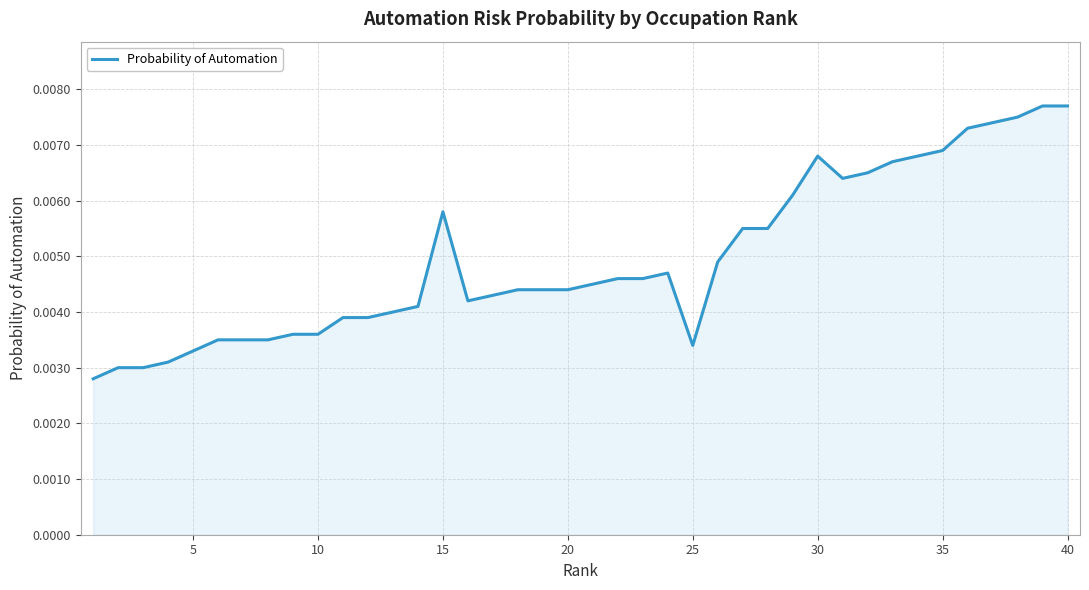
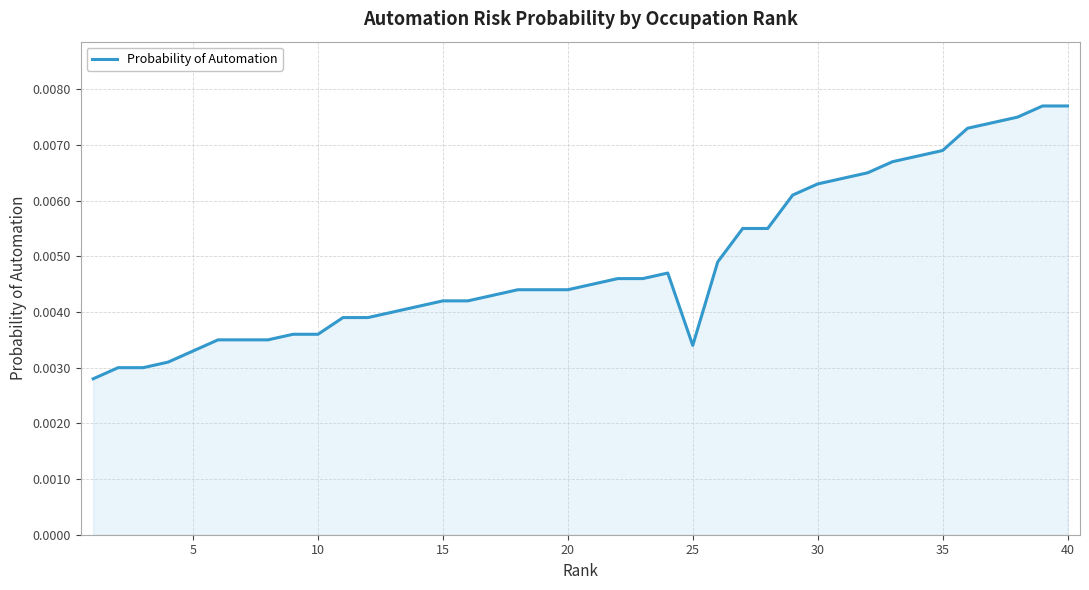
15: 0.0058 -> 0.0042
30: 0.0068 -> 0.0063
